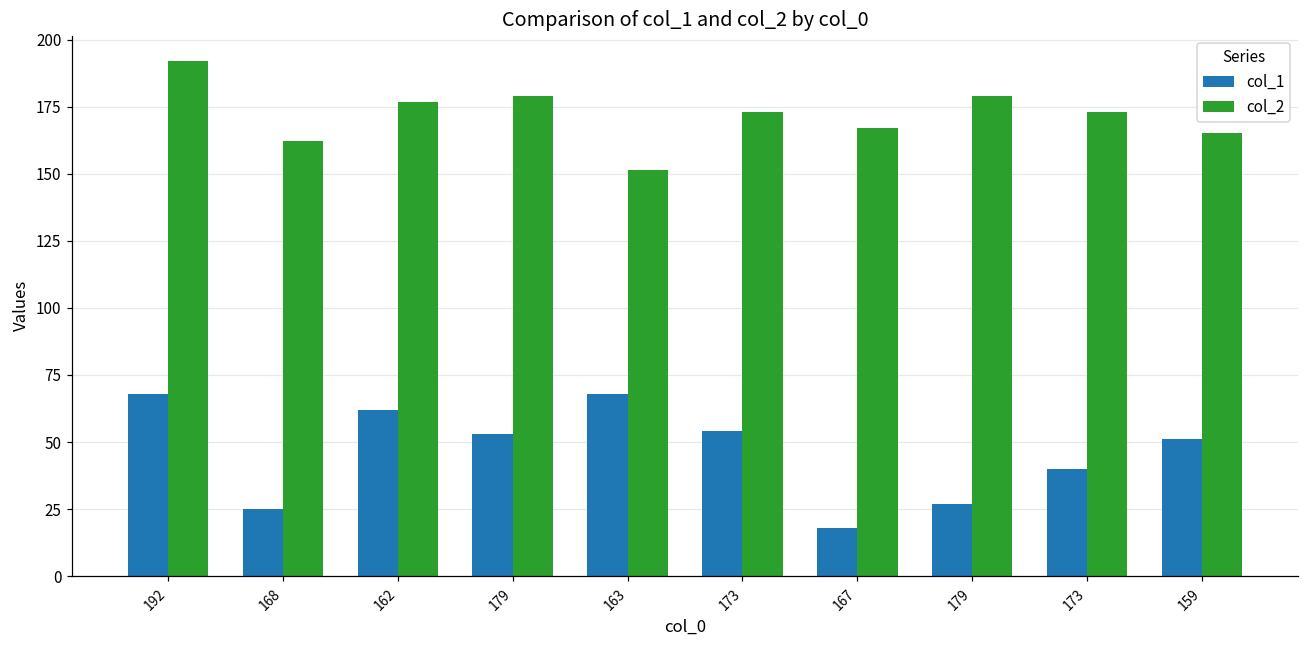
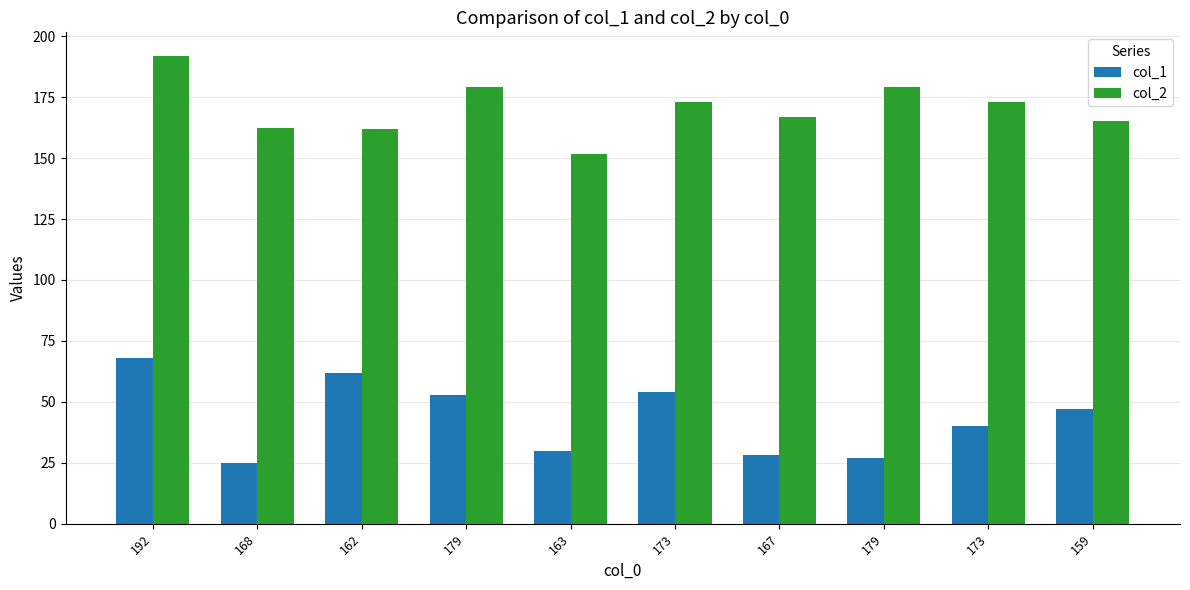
col_2, 162: 177 -> 162
col_1, 163: 68 -> 30
col_1, 167: 18 -> 28
col_1, 159: 51 -> 47
